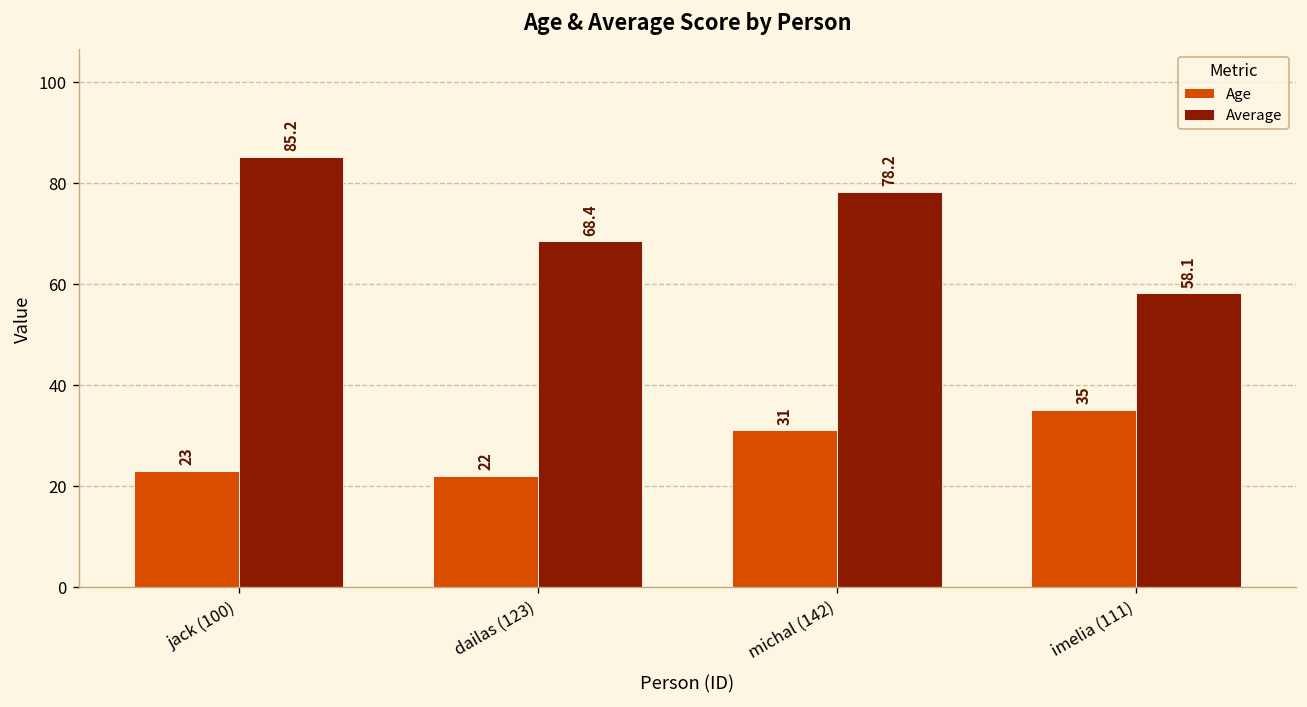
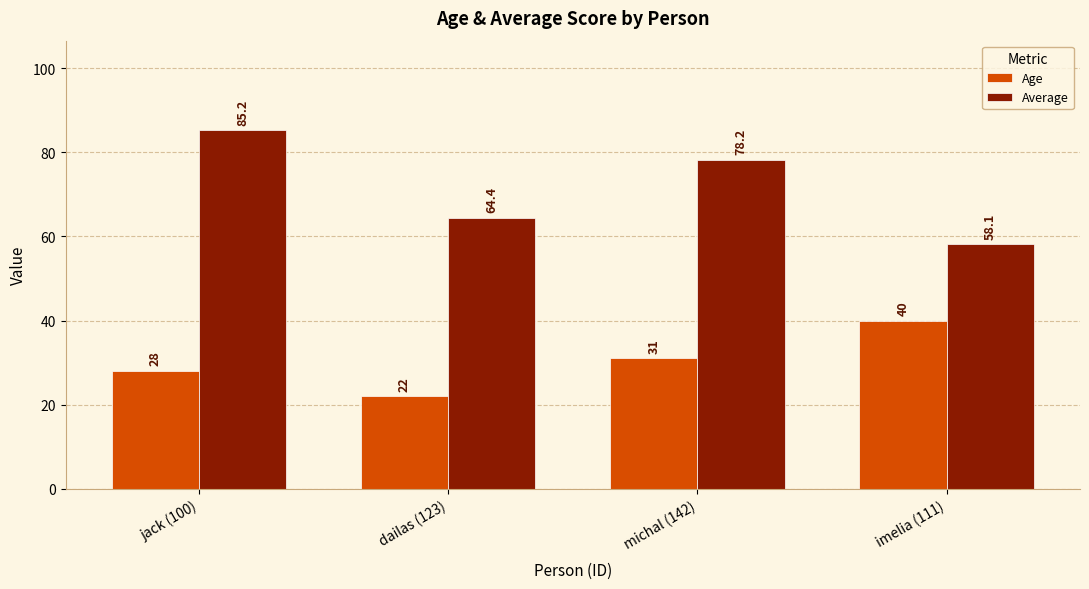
Age, jack (100): 23 -> 28
Average, dailas (123): 68.4 -> 64.4
Age, imelia (111): 35 -> 40
